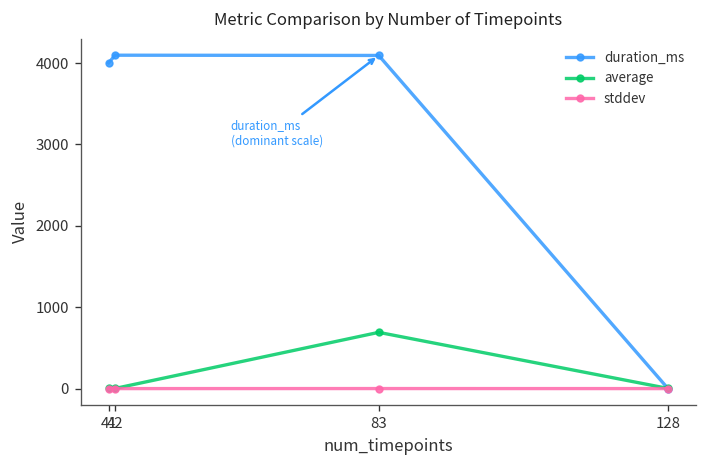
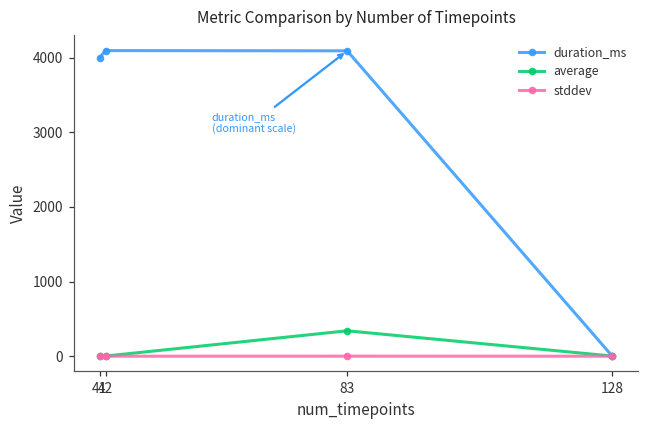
average, 83: 700 -> 300
